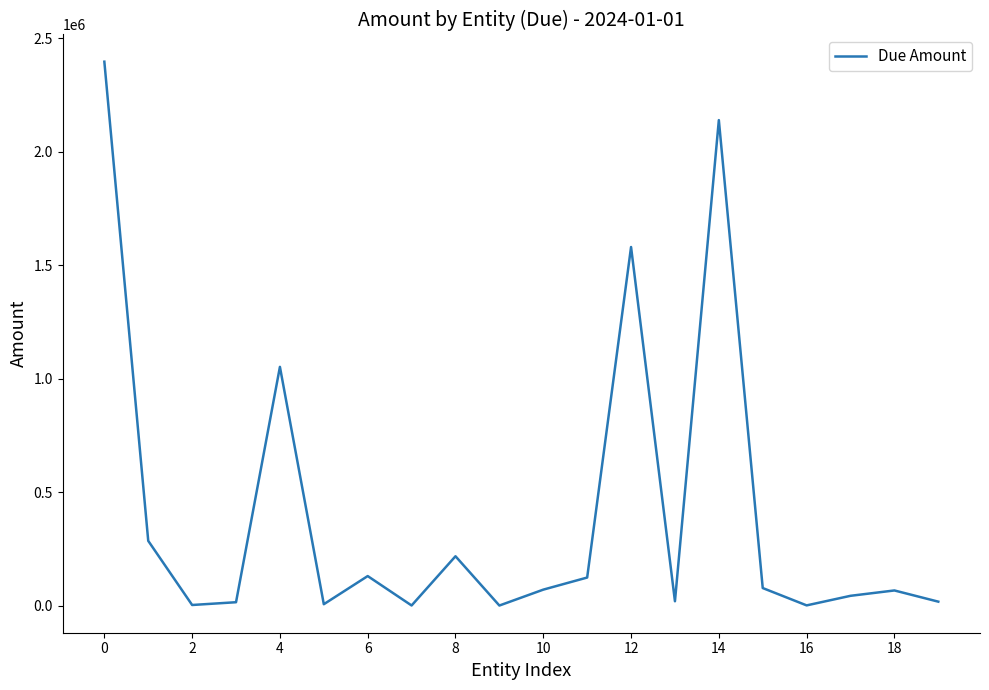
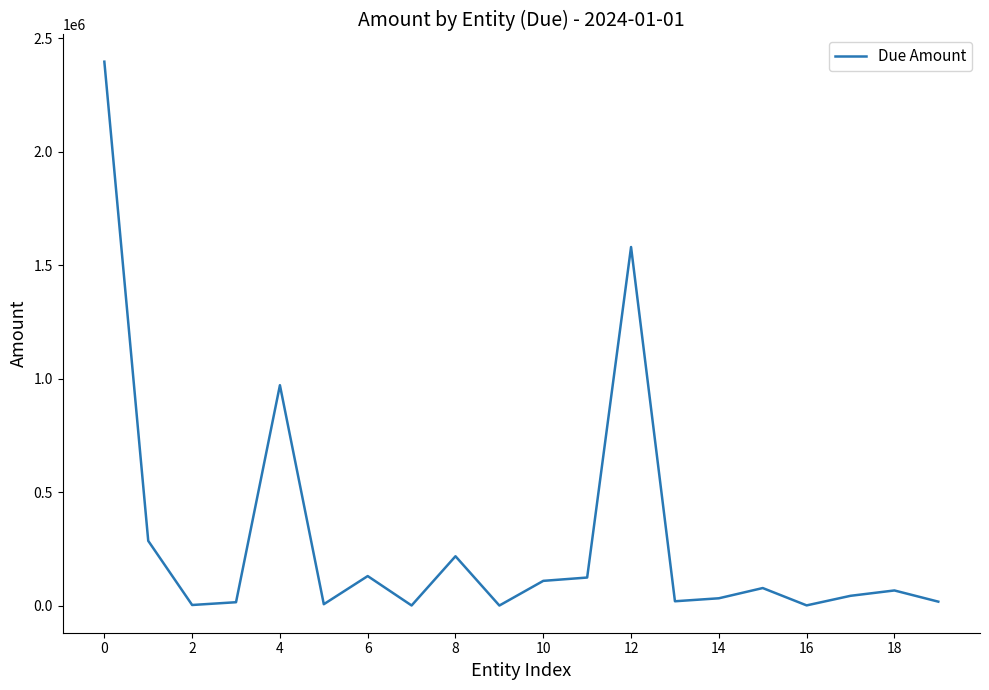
4: 1050000 -> 970000
10: 70000 -> 110000
14: 2140000 -> 30000
